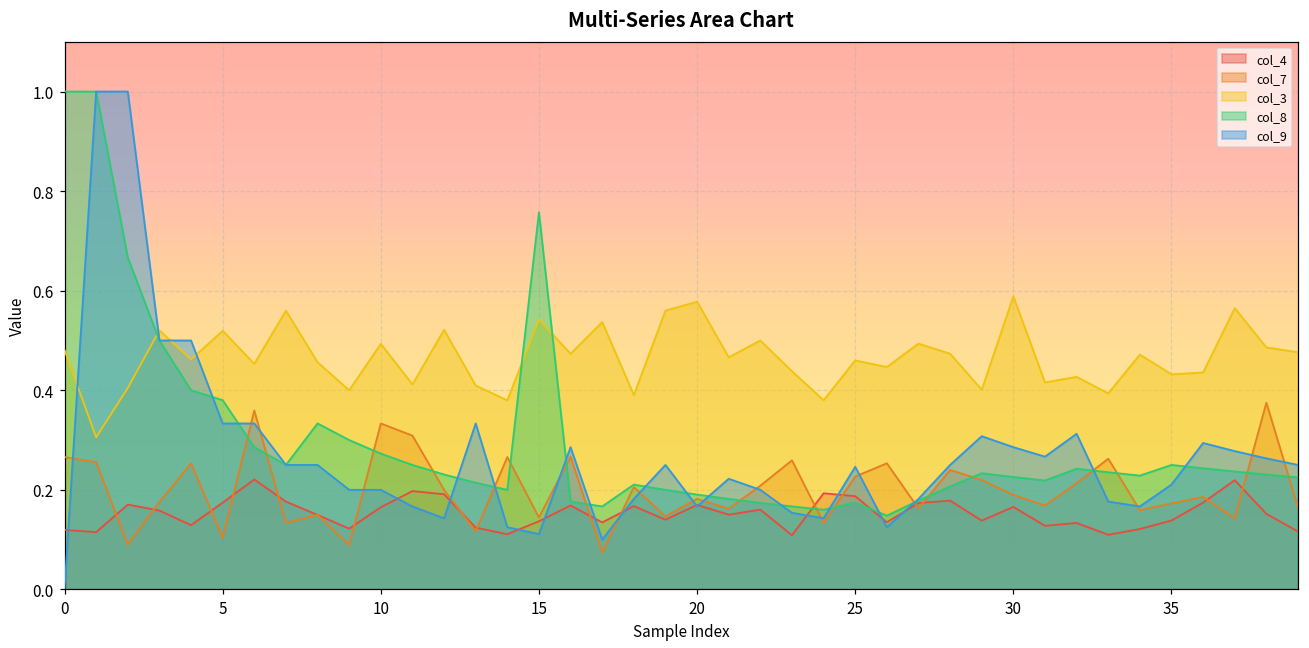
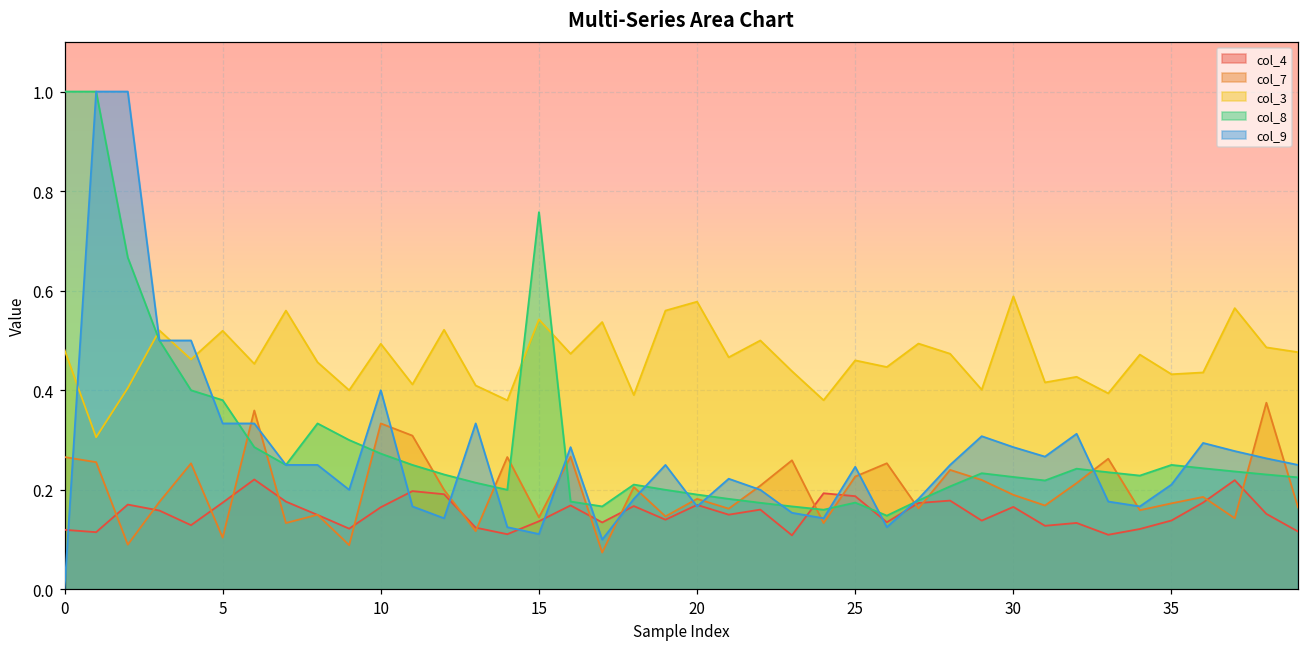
col_9, 10: 0.2 -> 0.4
